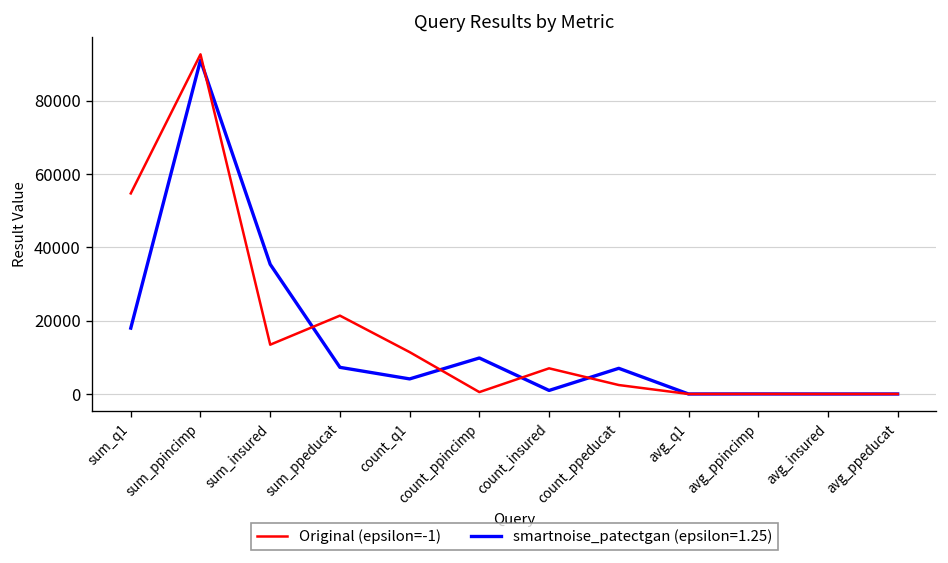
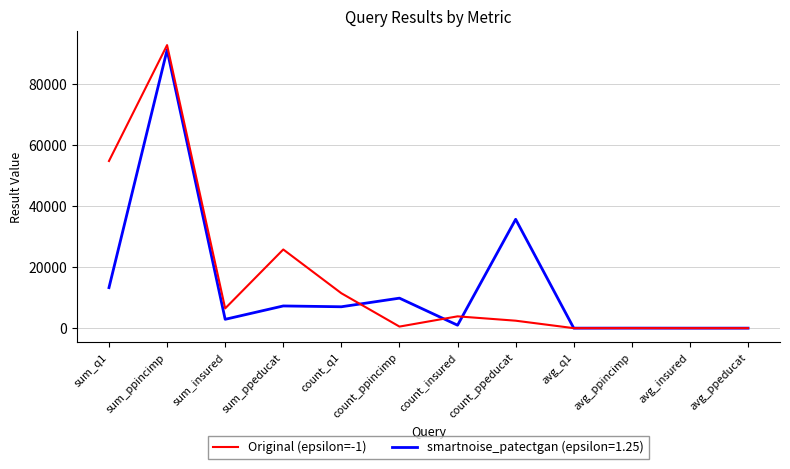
smartnoise_patectgan (epsilon=1.25), sum_q1: 18000 -> 13000
Original (epsilon=-1), sum_insured: 13000 -> 6000
smartnoise_patectgan (epsilon=1.25), sum_insured: 35000 -> 3000
Original (epsilon=-1), sum_ppeducat: 21000 -> 26000
smartnoise_patectgan (epsilon=1.25), count_q1: 4000 -> 7000
Original (epsilon=-1), count_insured: 7000 -> 4000
smartnoise_patectgan (epsilon=1.25), count_ppeducat: 7000 -> 36000
